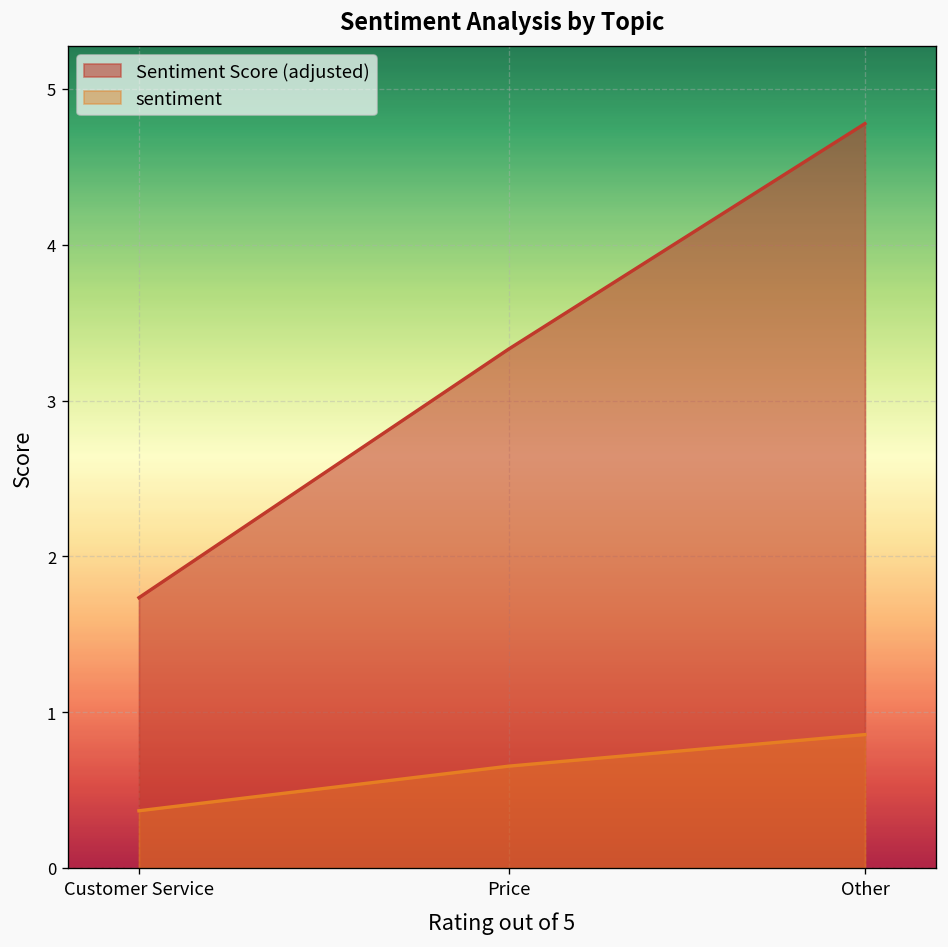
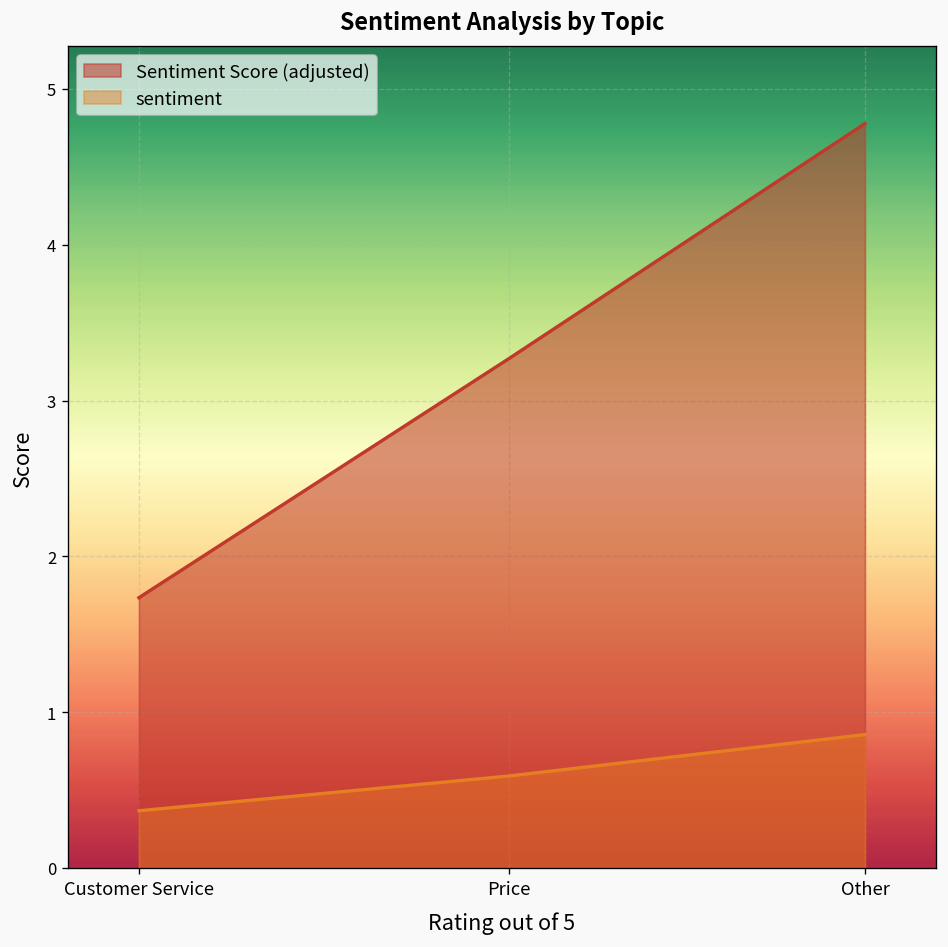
Sentiment Score (adjusted), Price: 3.33 -> 3.27
sentiment, Price: 0.65 -> 0.59
